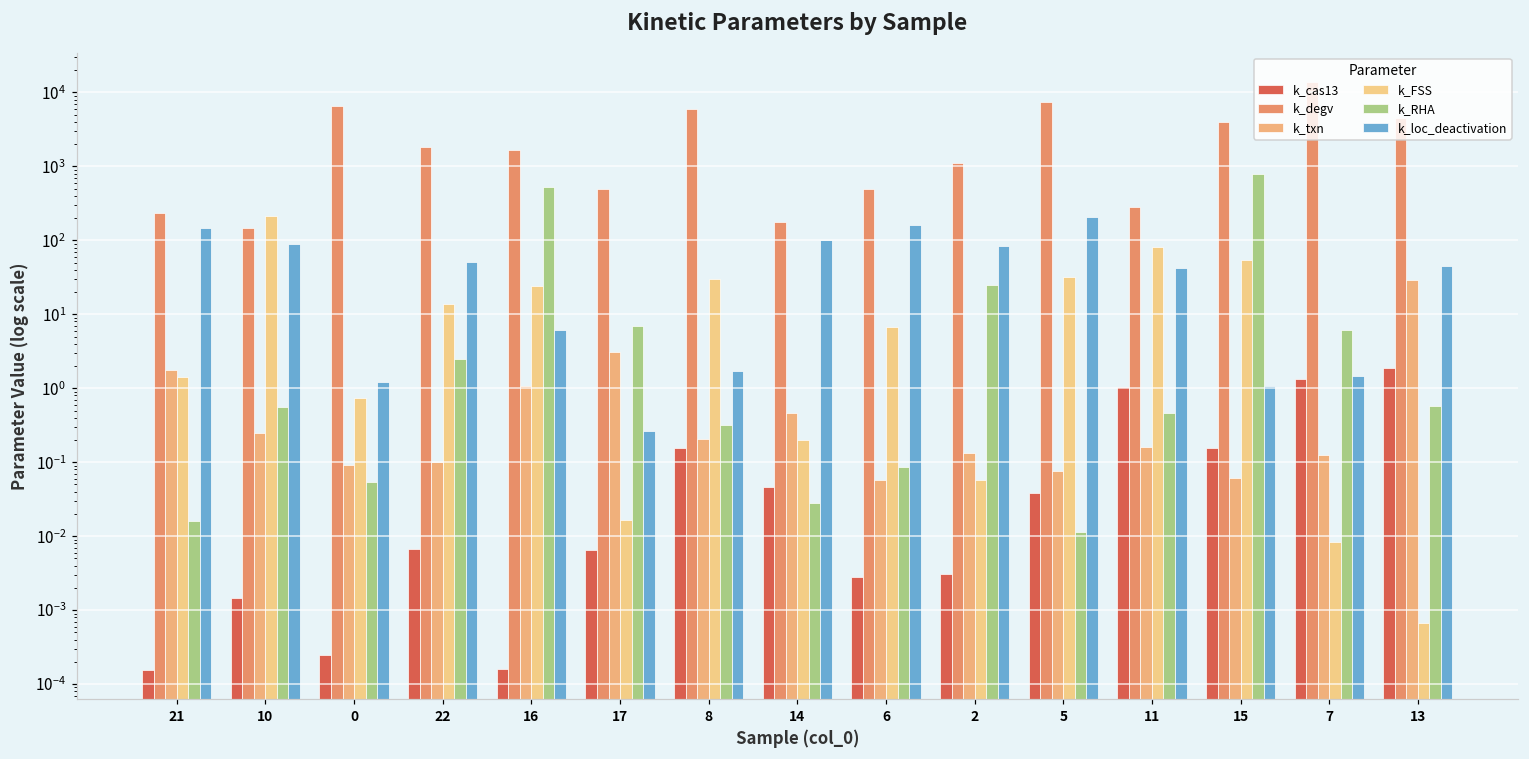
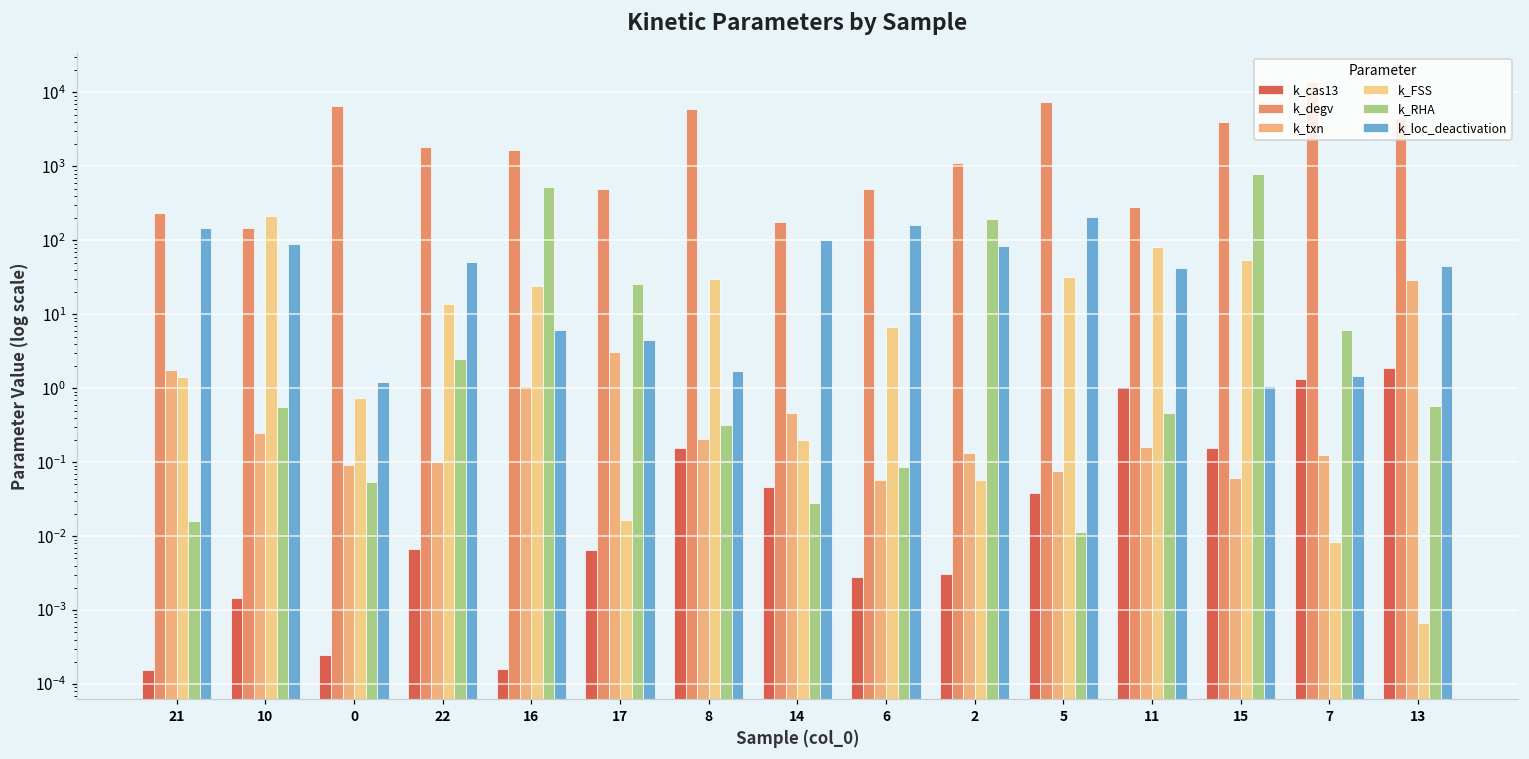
k_RHA, 17: 7 -> 26
k_loc_deactivation, 17: 0.27 -> 4
k_RHA, 2: 25 -> 190
